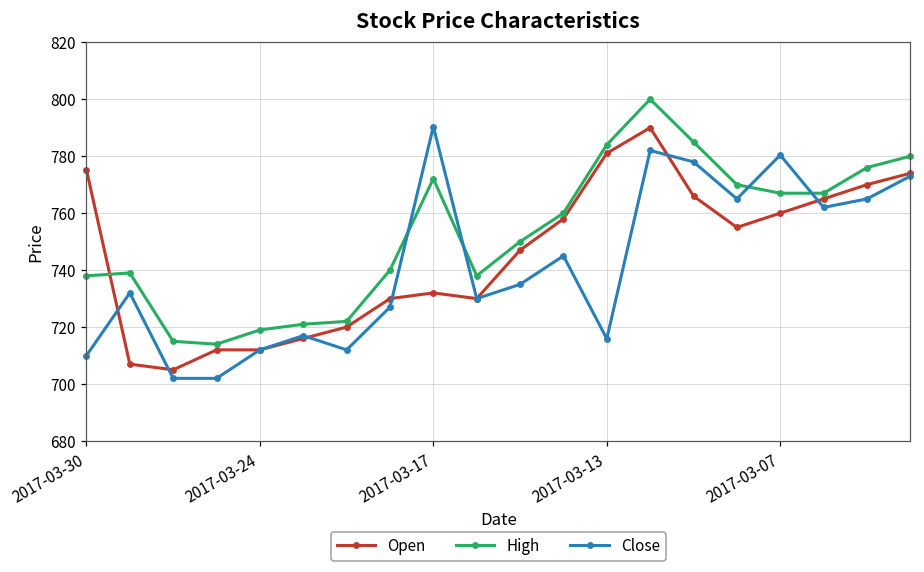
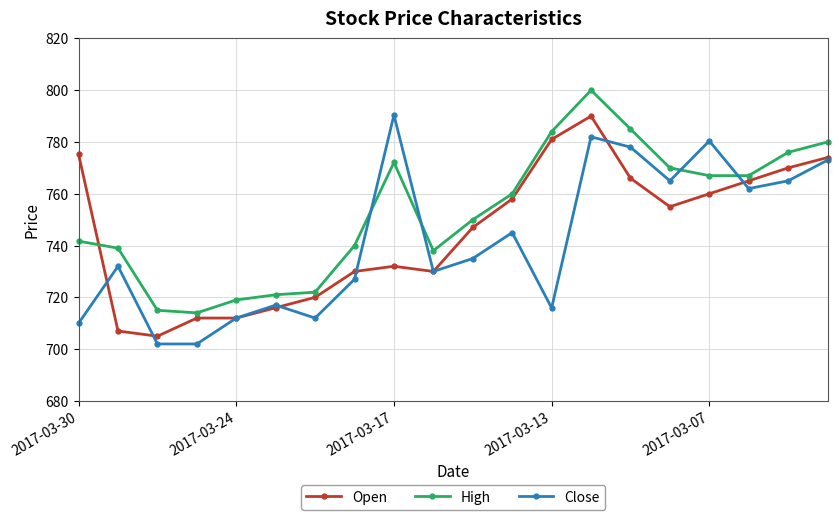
High, 2017-03-30: 738 -> 742
